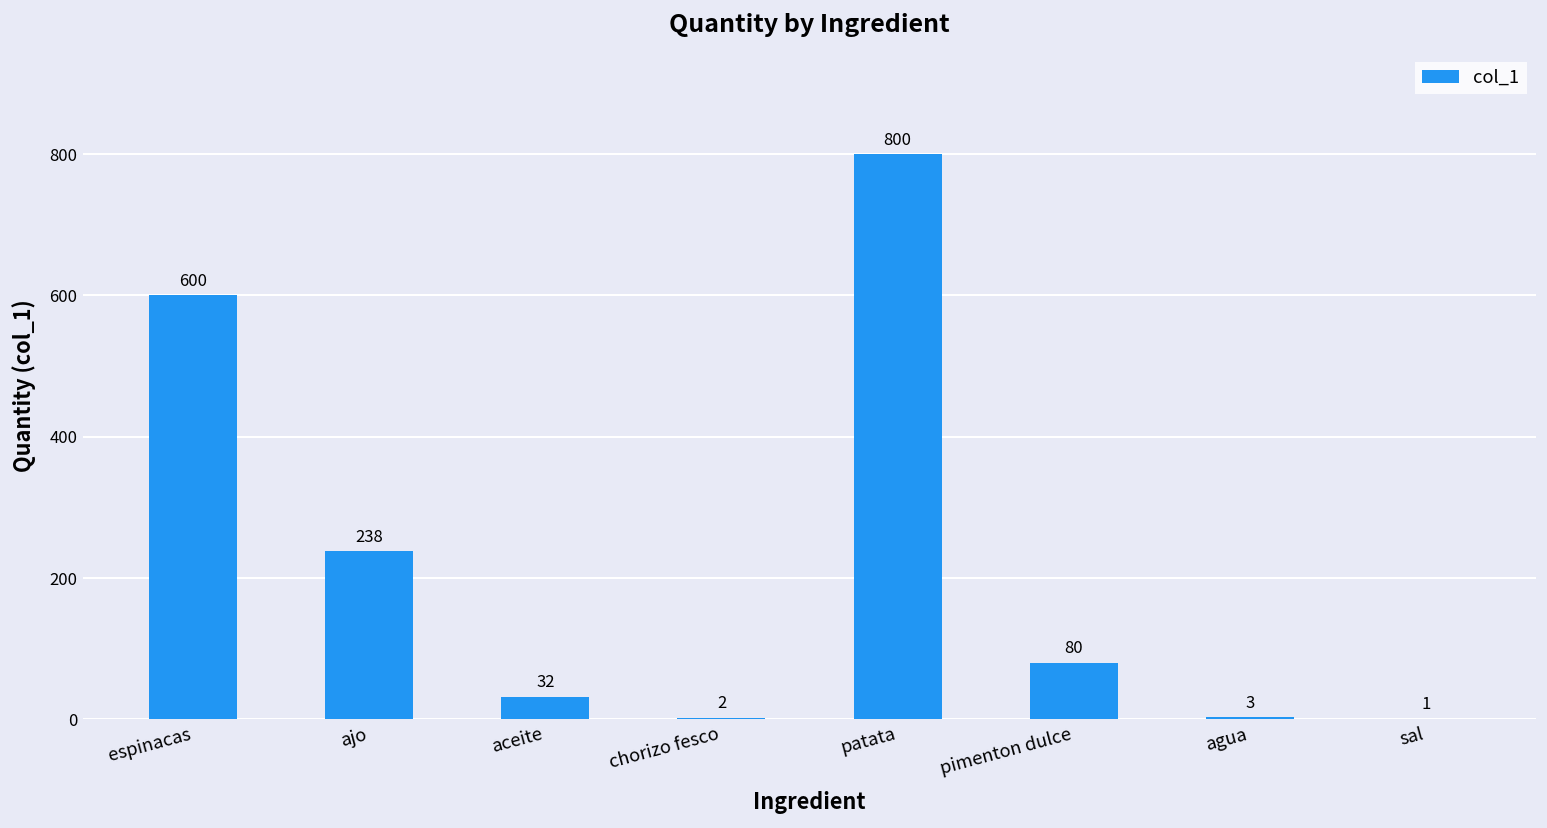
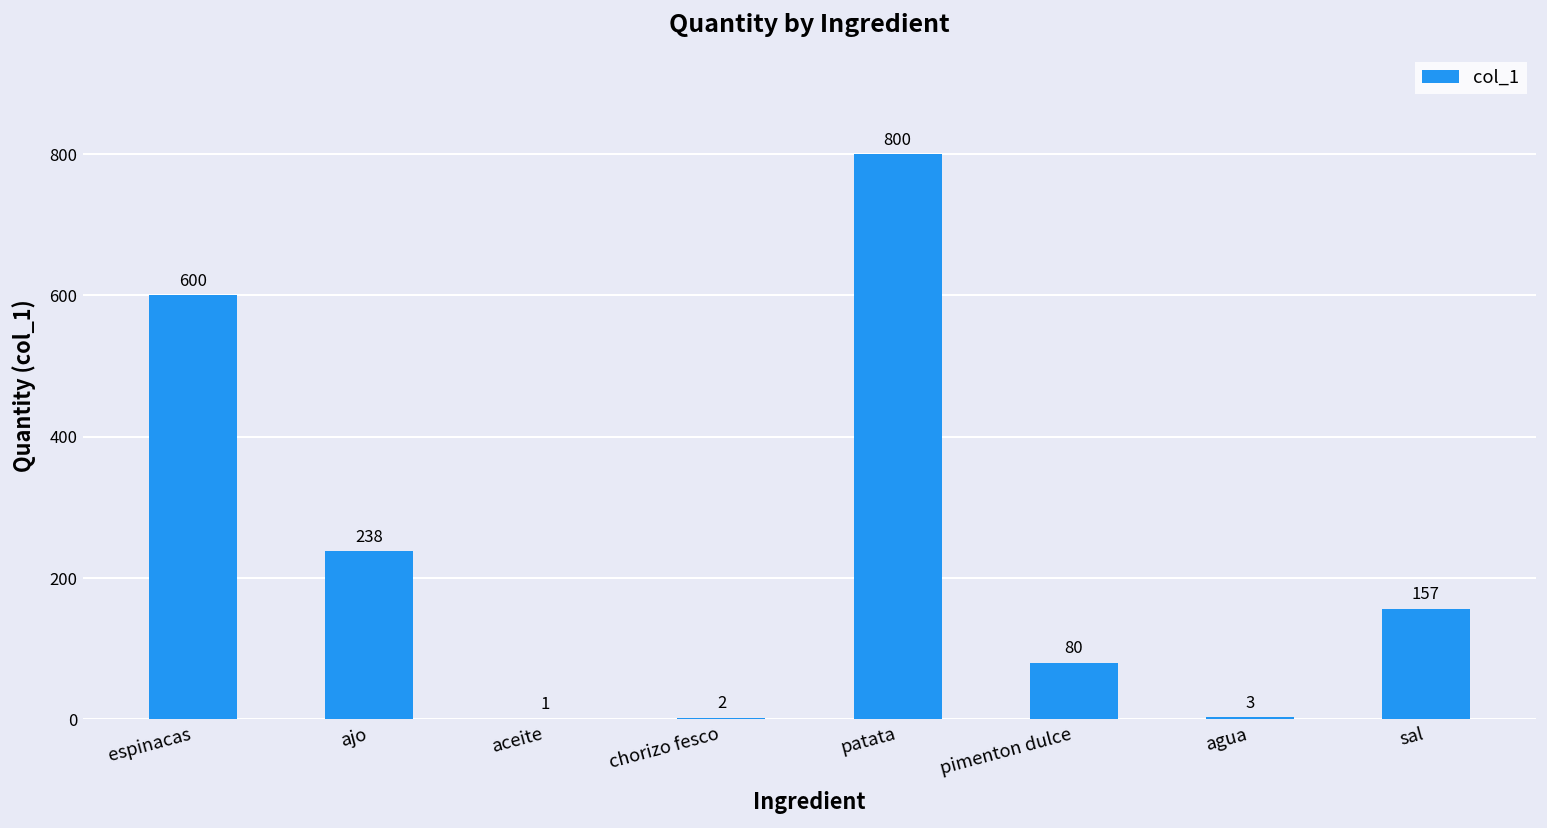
aceite: 32 -> 1
sal: 1 -> 157
